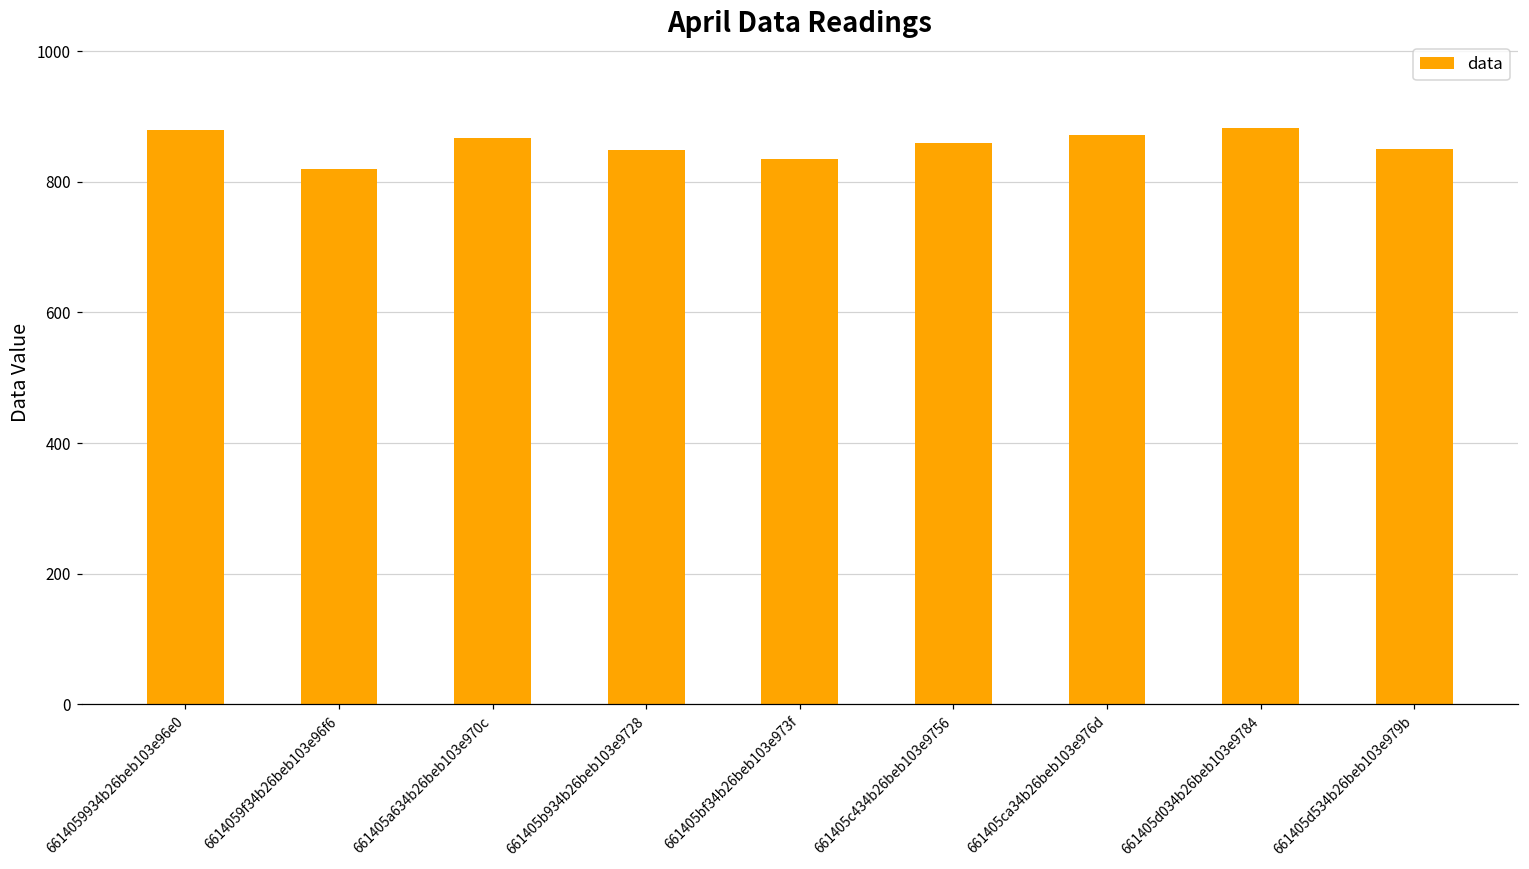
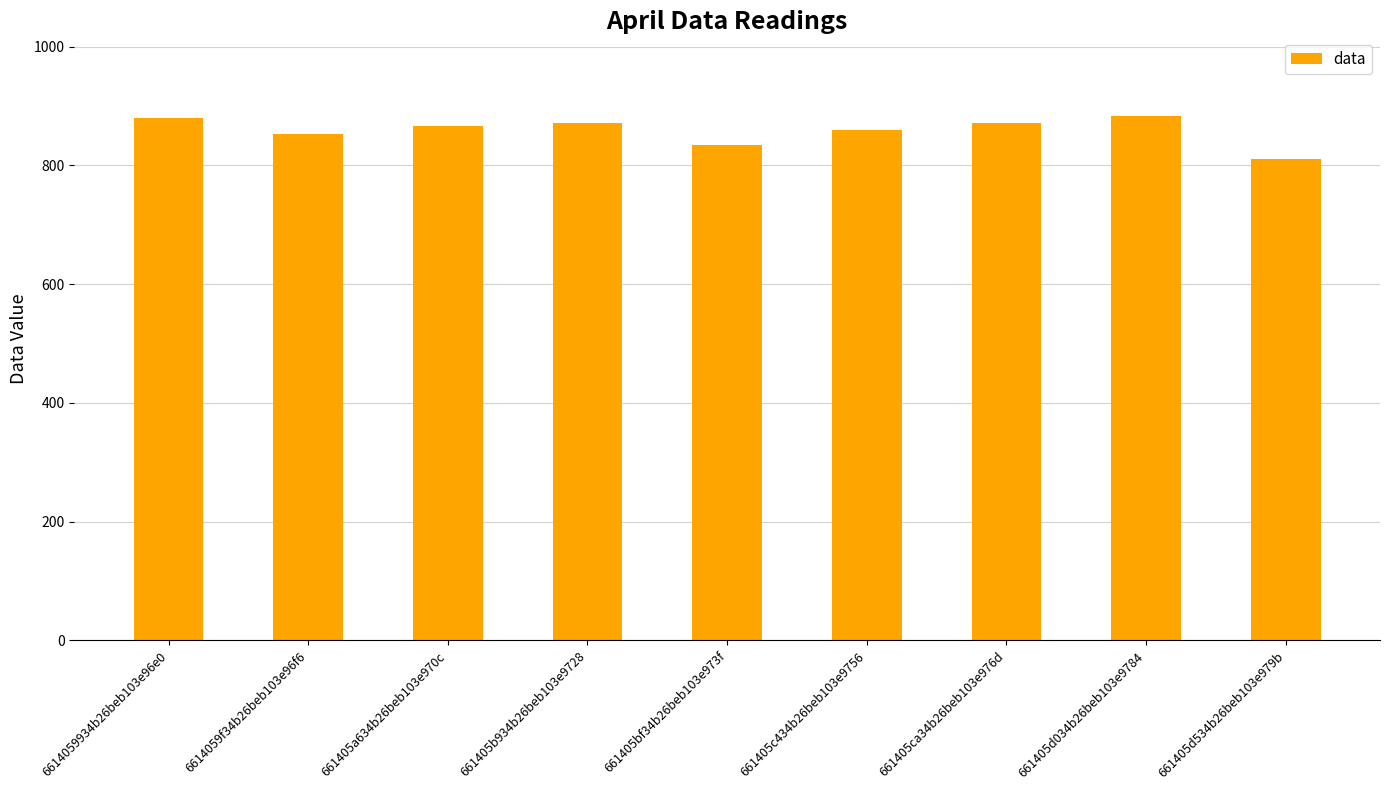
6614059f34b26beb103e96f6: 820 -> 850
661405b934b26beb103e9728: 850 -> 870
661405d534b26beb103e979b: 850 -> 810
